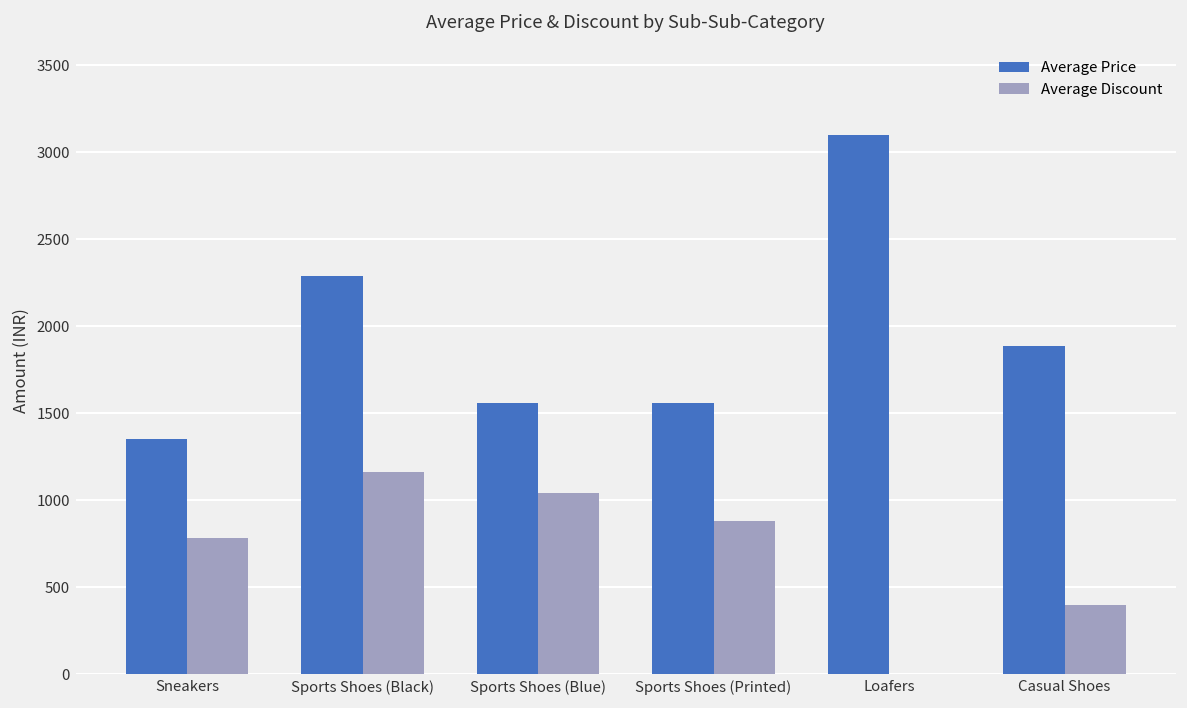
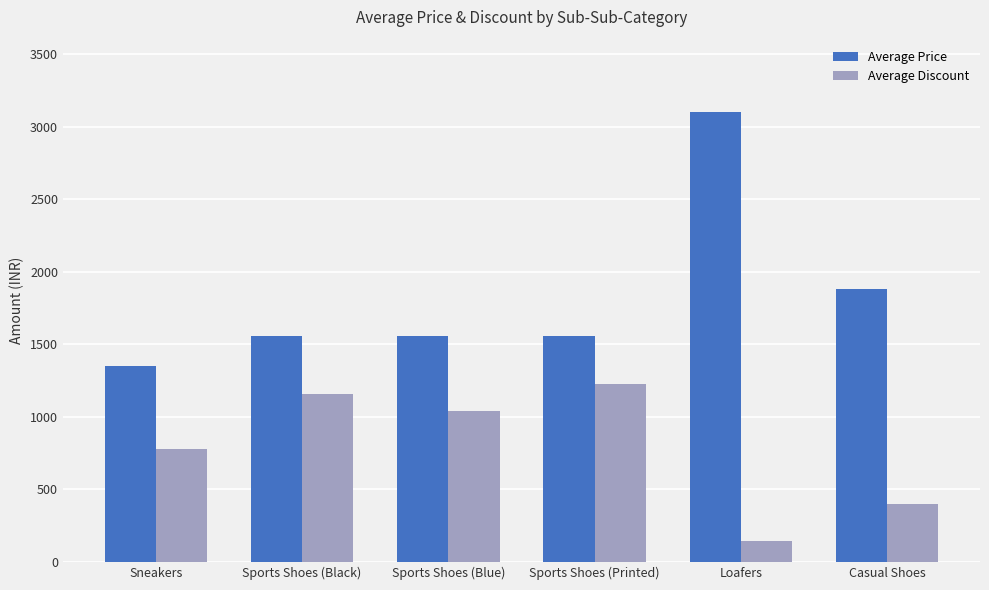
Average Price, Sports Shoes (Black): 2290 -> 1560
Average Discount, Sports Shoes (Printed): 880 -> 1230
Average Discount, Loafers: 0 -> 140
